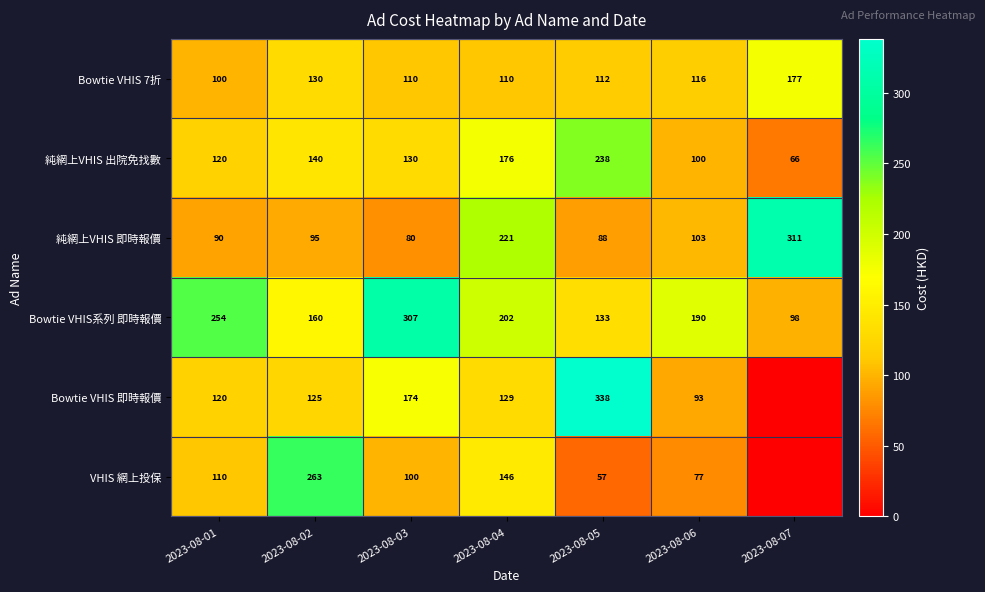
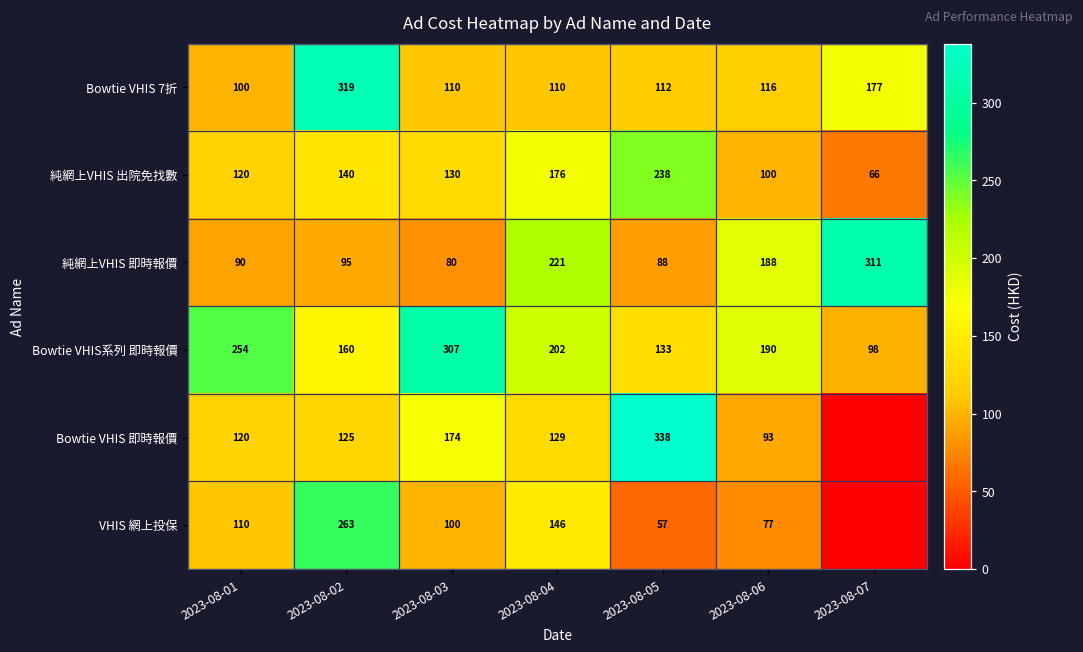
Bowtie VHIS 7折, 2023-08-02: 130 -> 319
純網上VHIS 即時報價, 2023-08-06: 103 -> 188
